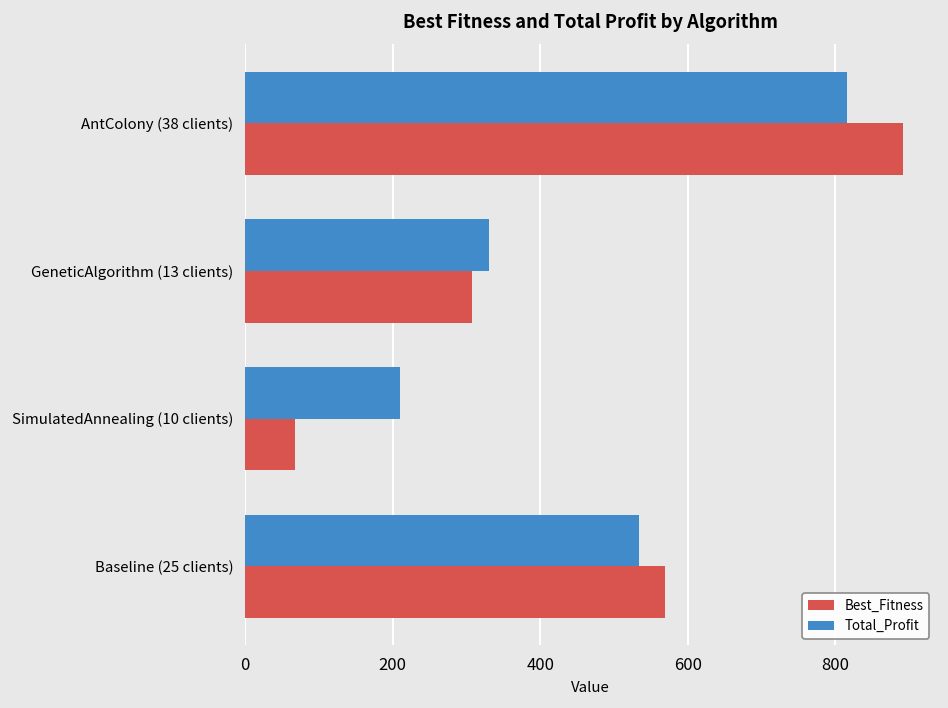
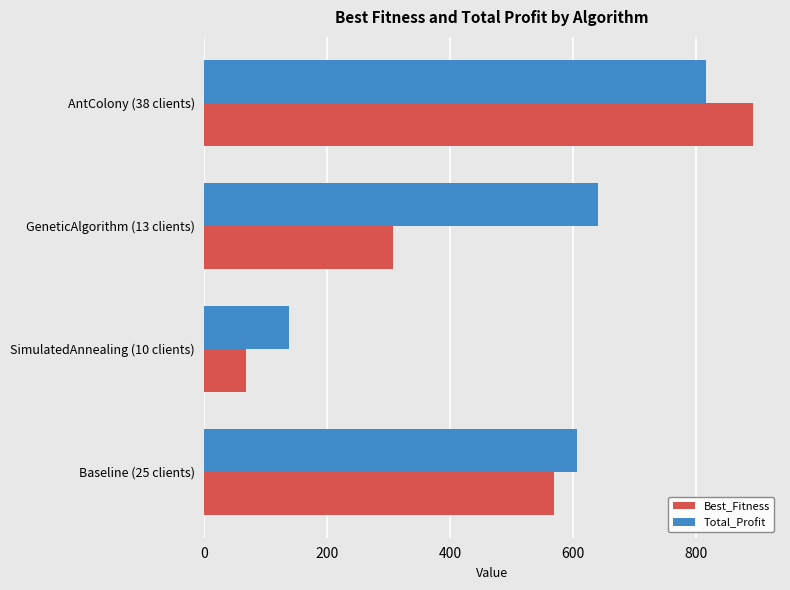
Total_Profit, GeneticAlgorithm (13 clients): 330 -> 640
Total_Profit, SimulatedAnnealing (10 clients): 210 -> 140
Total_Profit, Baseline (25 clients): 530 -> 610
